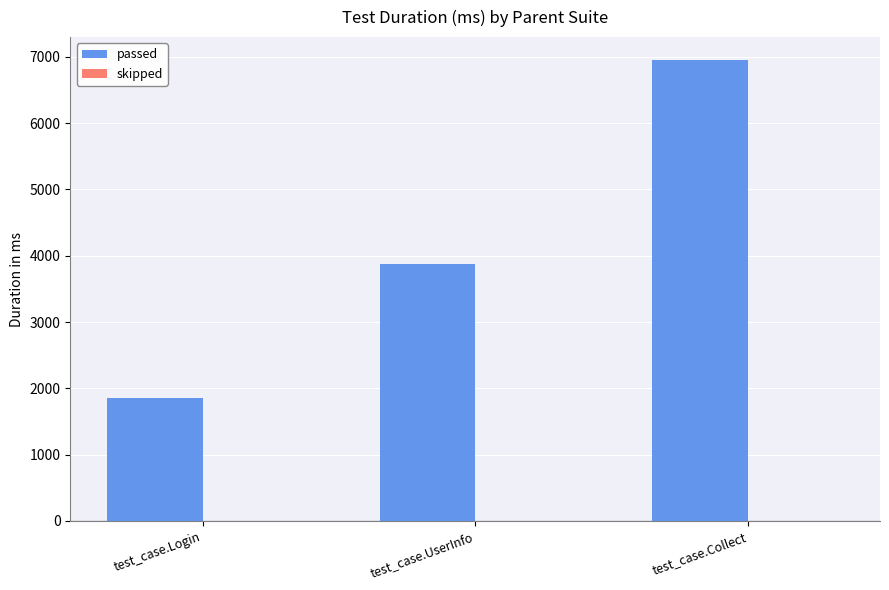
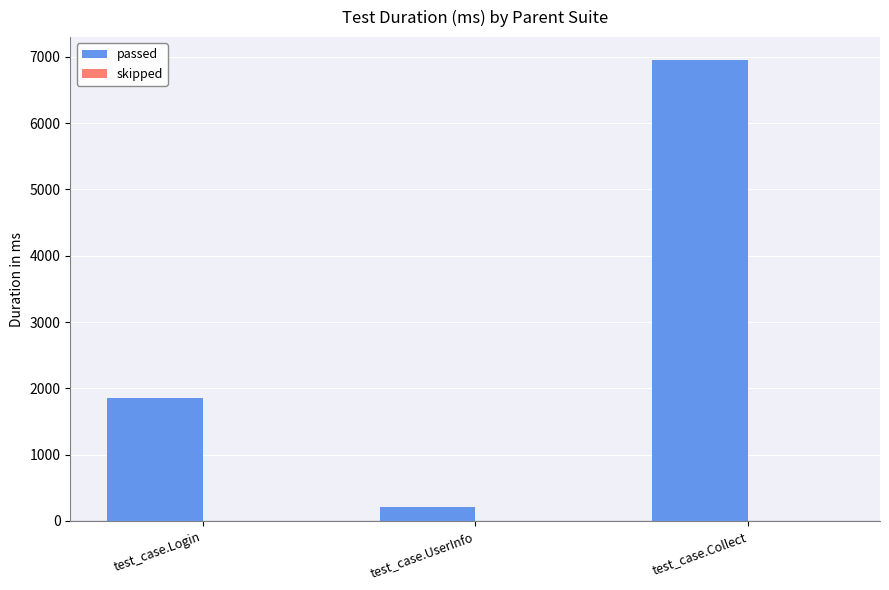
passed, test_case.UserInfo: 3900 -> 200
